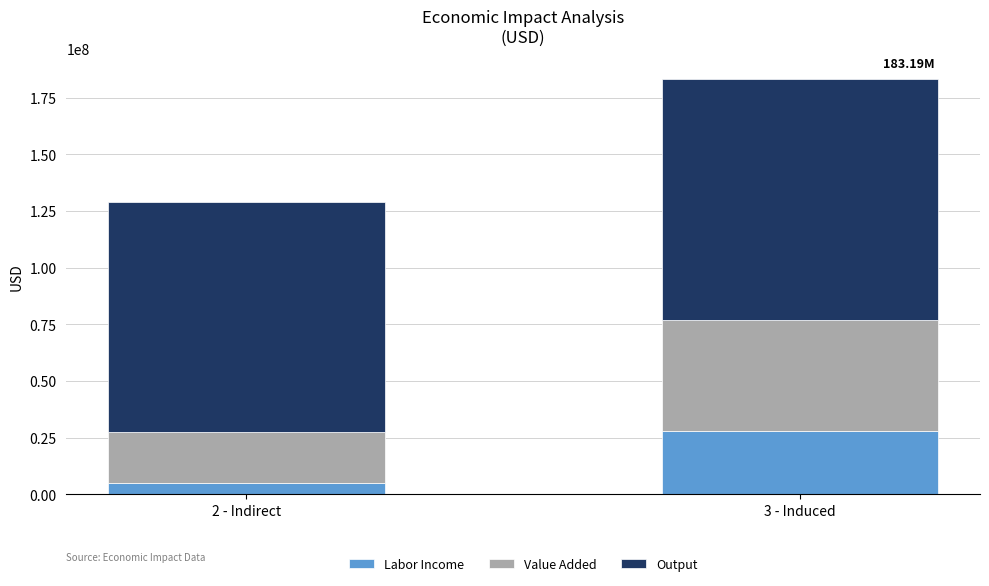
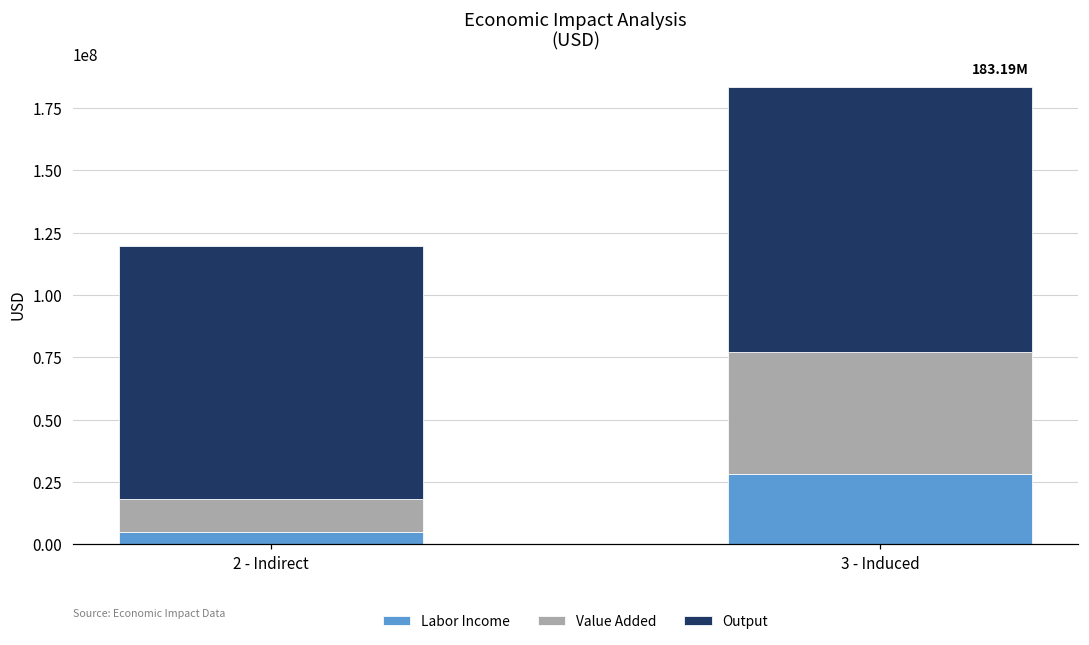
Value Added, 2 - Indirect: 23000000 -> 13000000
